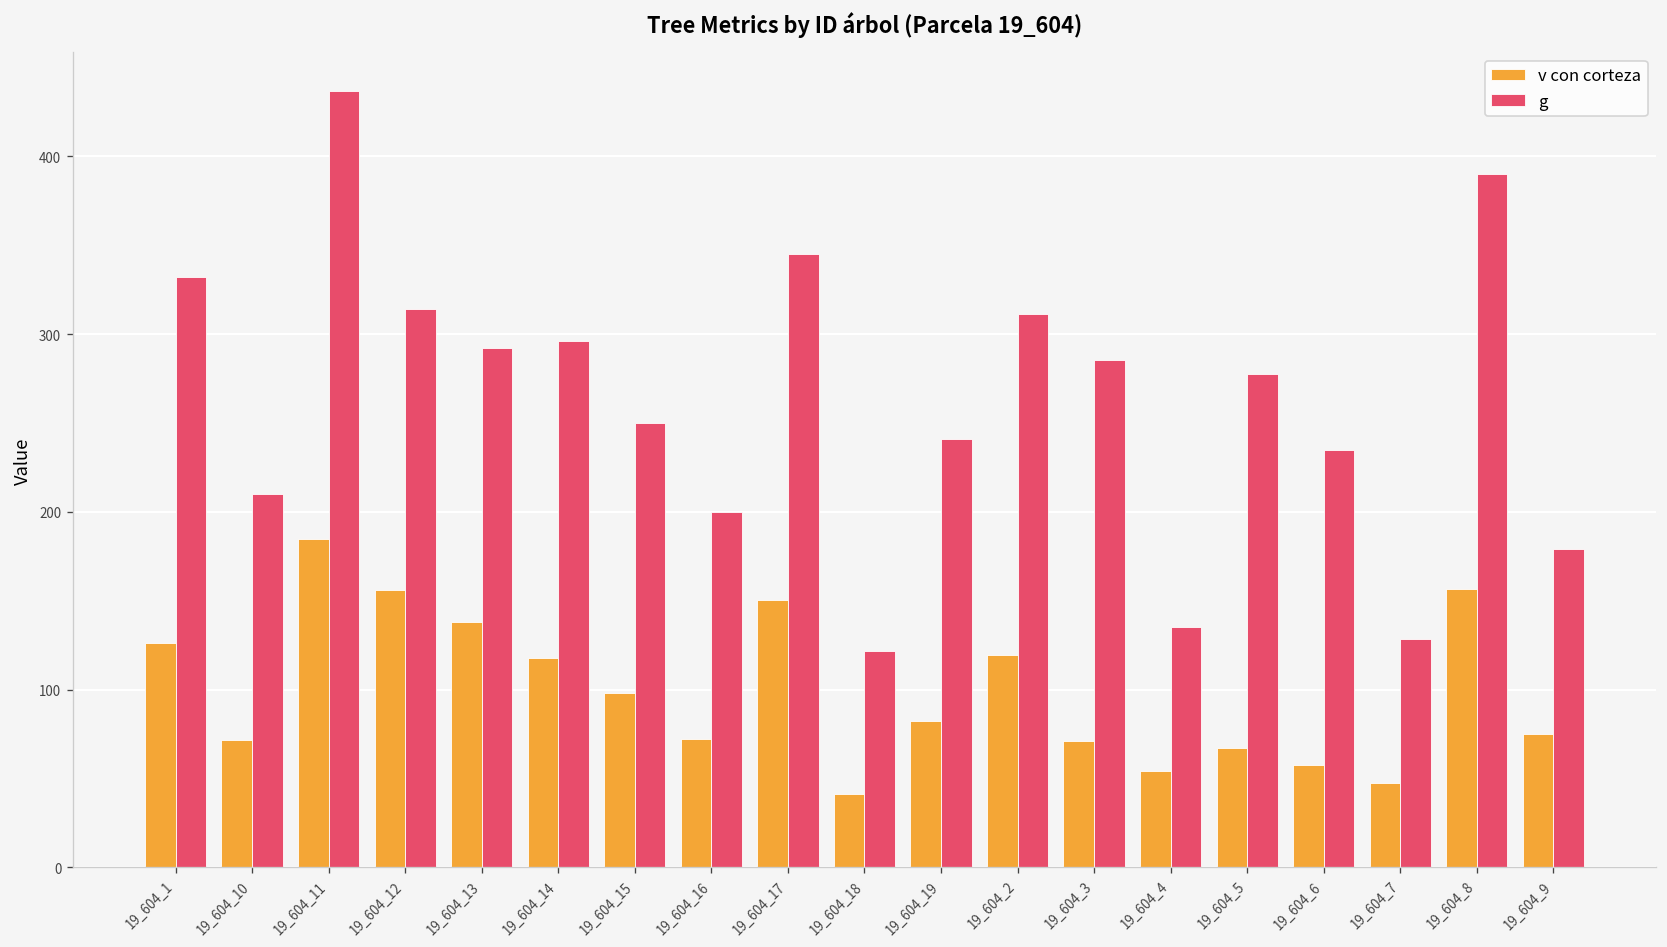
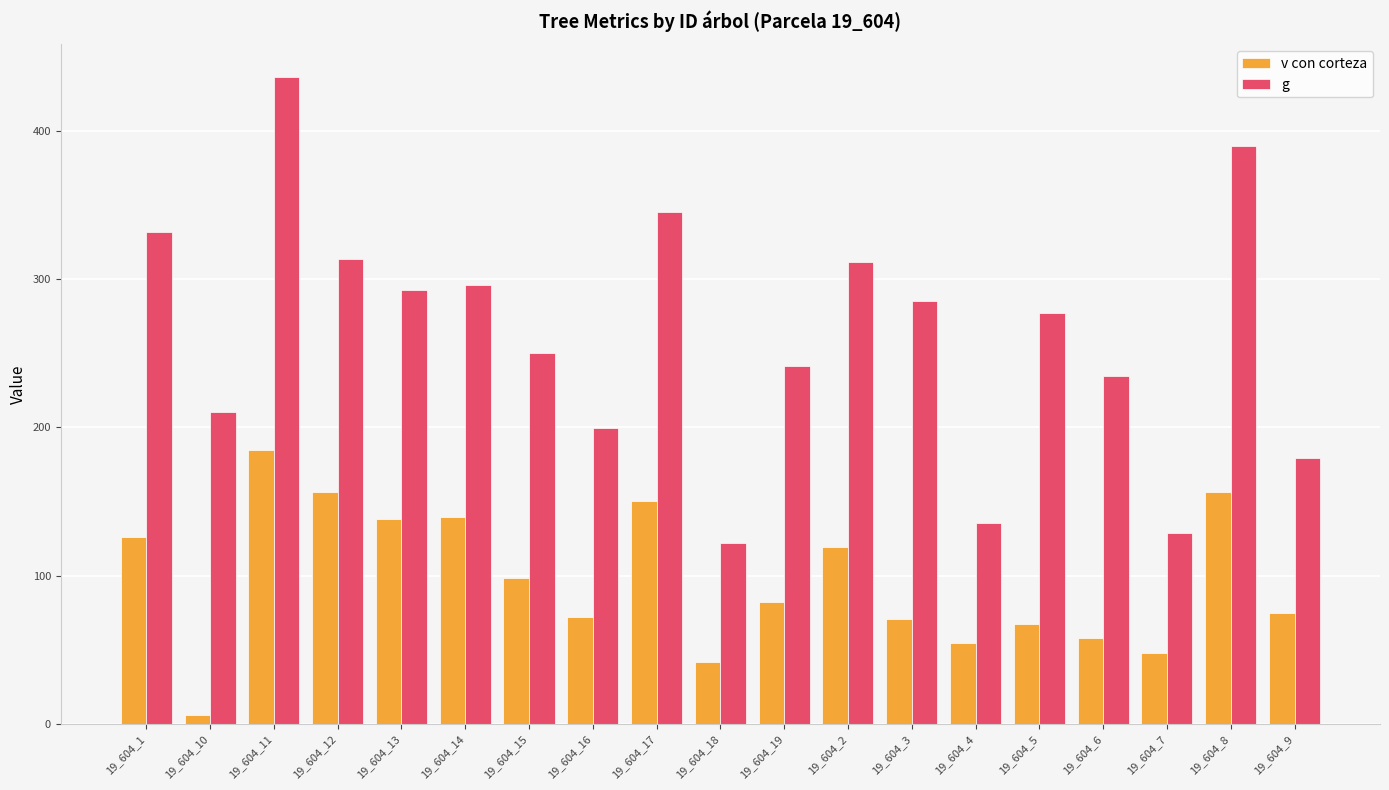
v con corteza, 19_604_10: 72 -> 6
v con corteza, 19_604_14: 118 -> 140
